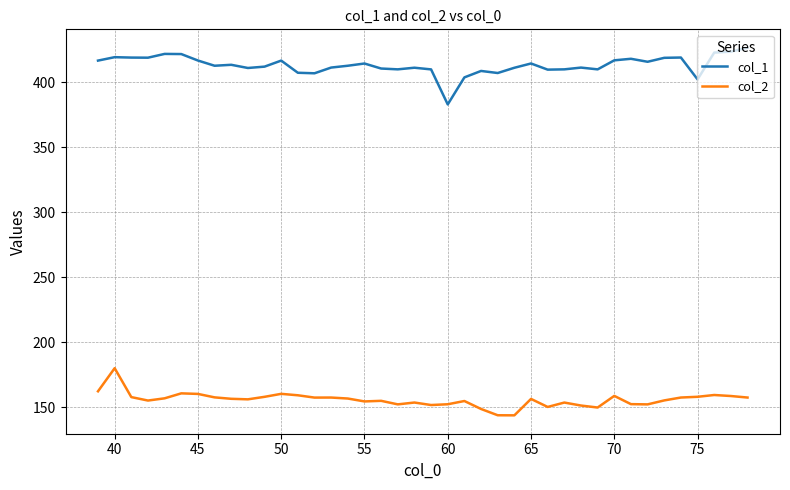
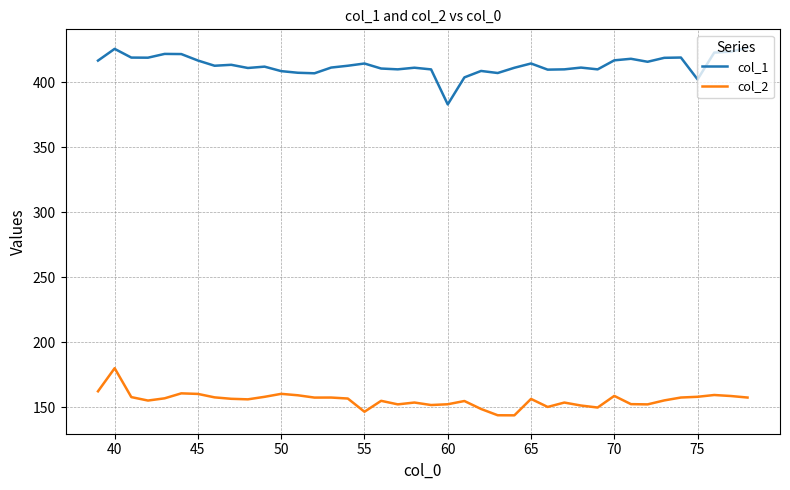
col_1, 40: 419 -> 426
col_1, 50: 417 -> 408
col_2, 55: 154 -> 146
